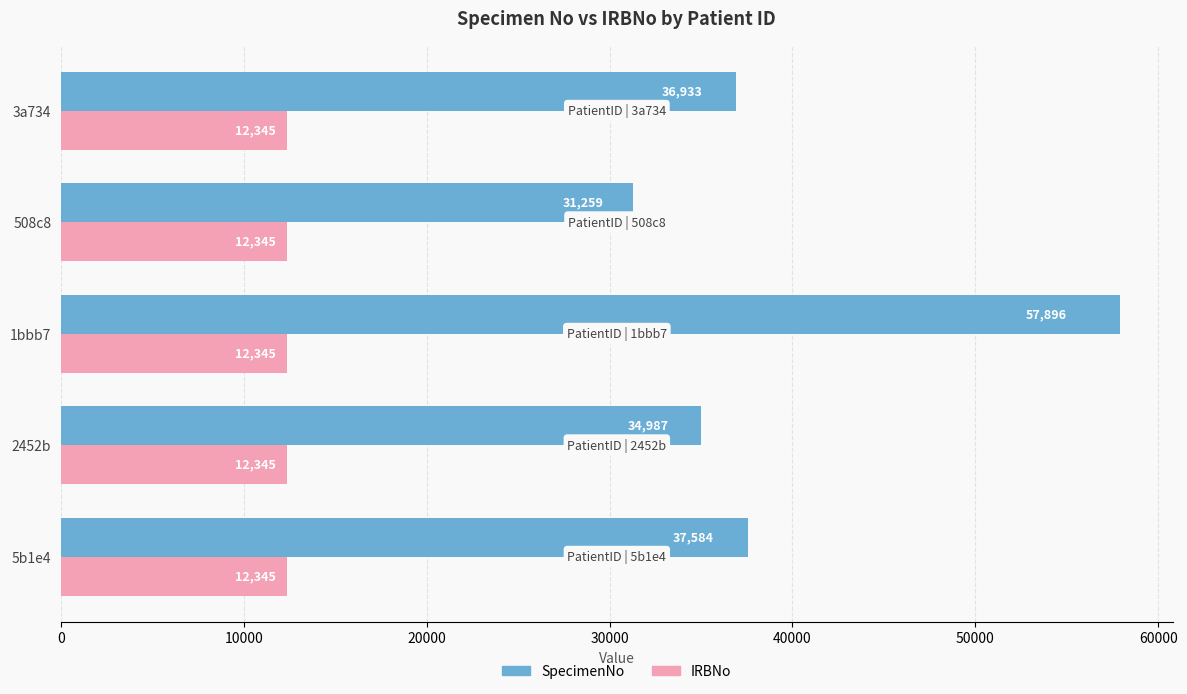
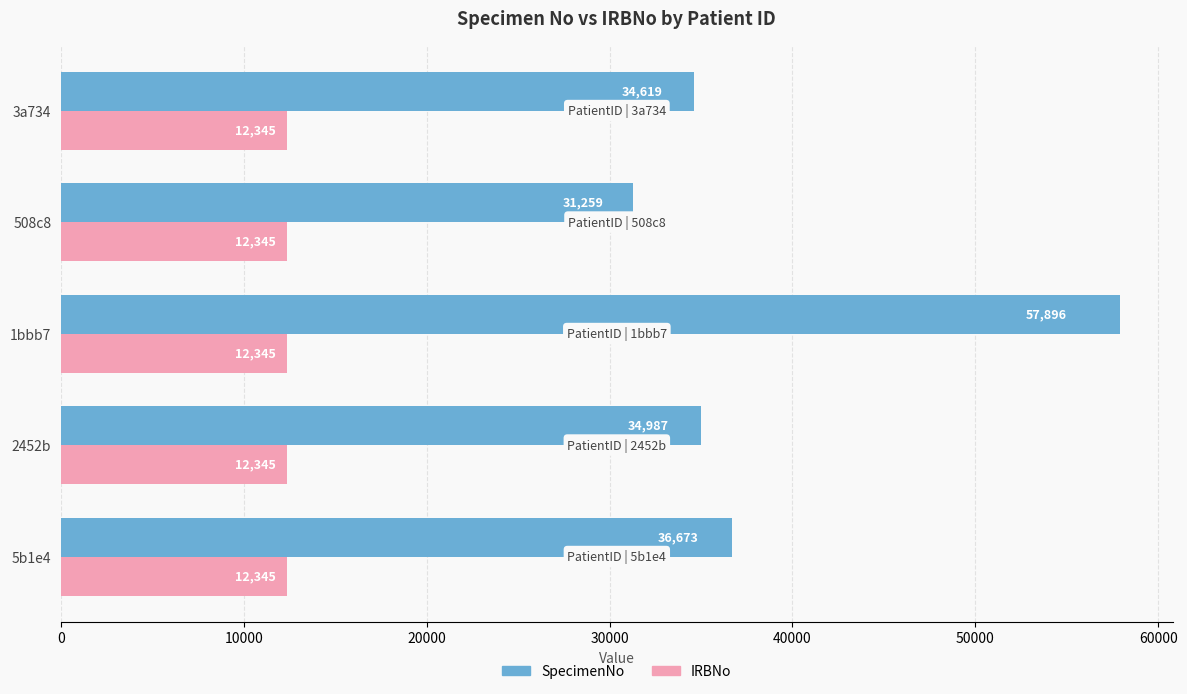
SpecimenNo, 3a734: 36,933 -> 34,619
SpecimenNo, 5b1e4: 37,584 -> 36,673
